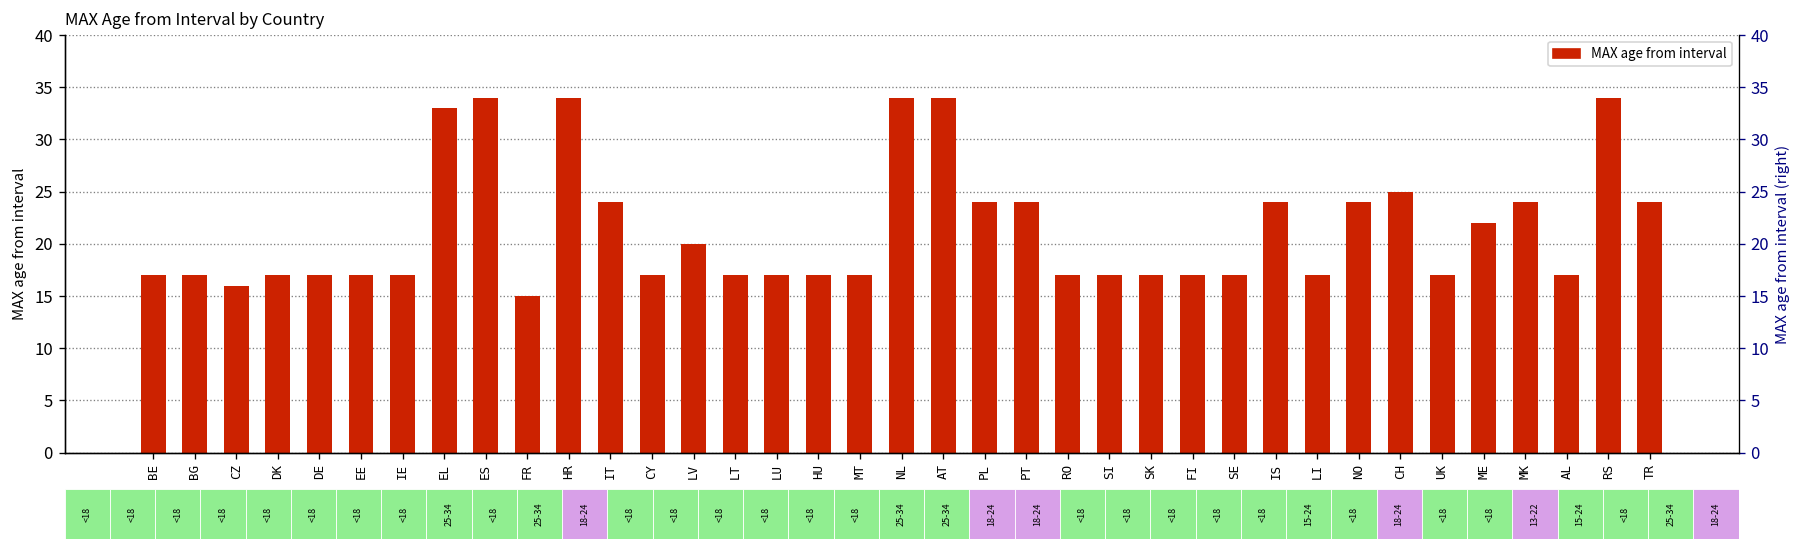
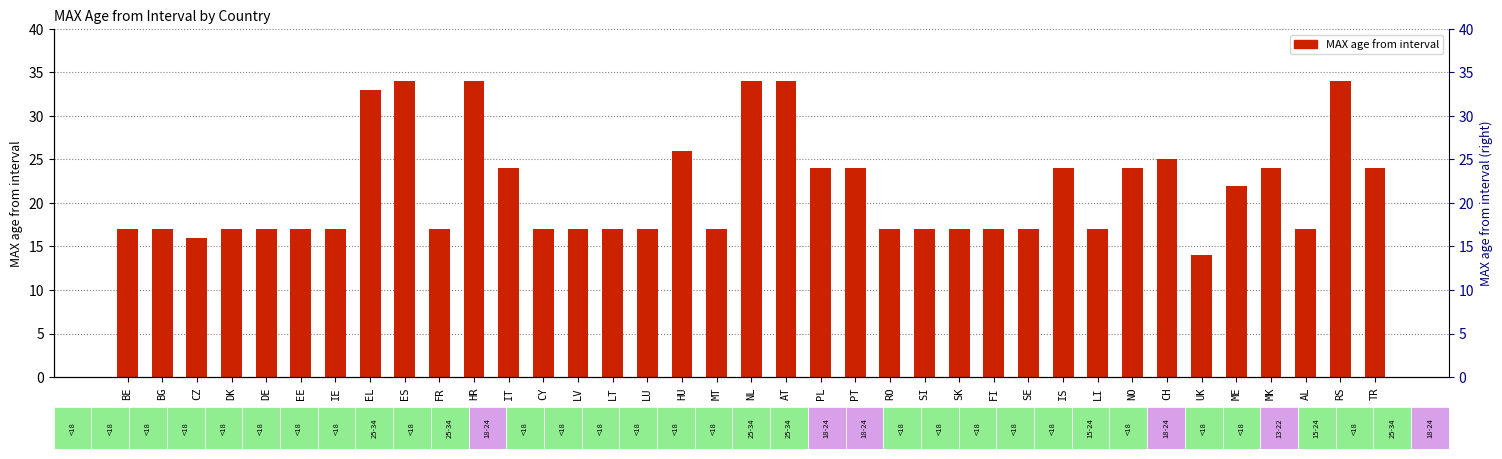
MAX Age from Interval by Country, FR: 15 -> 17
MAX Age from Interval by Country, LV: 20 -> 17
MAX Age from Interval by Country, HU: 17 -> 26
MAX Age from Interval by Country, UK: 17 -> 14
